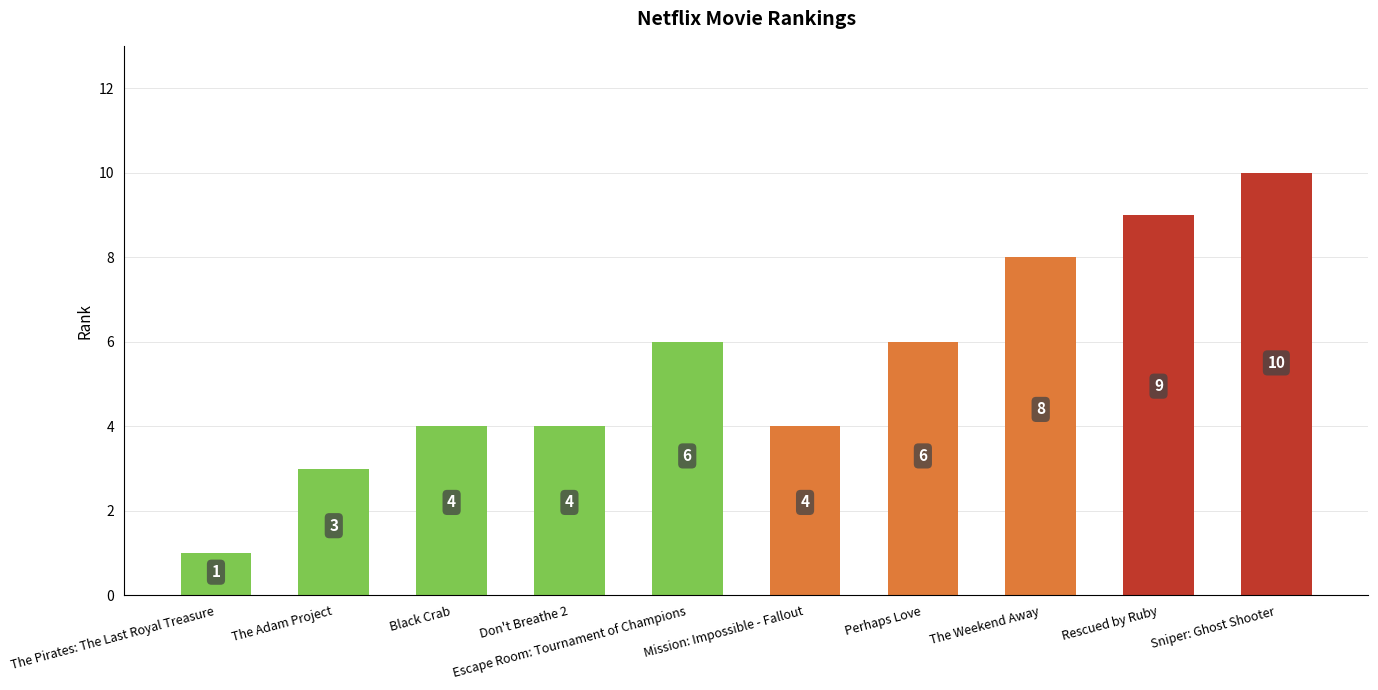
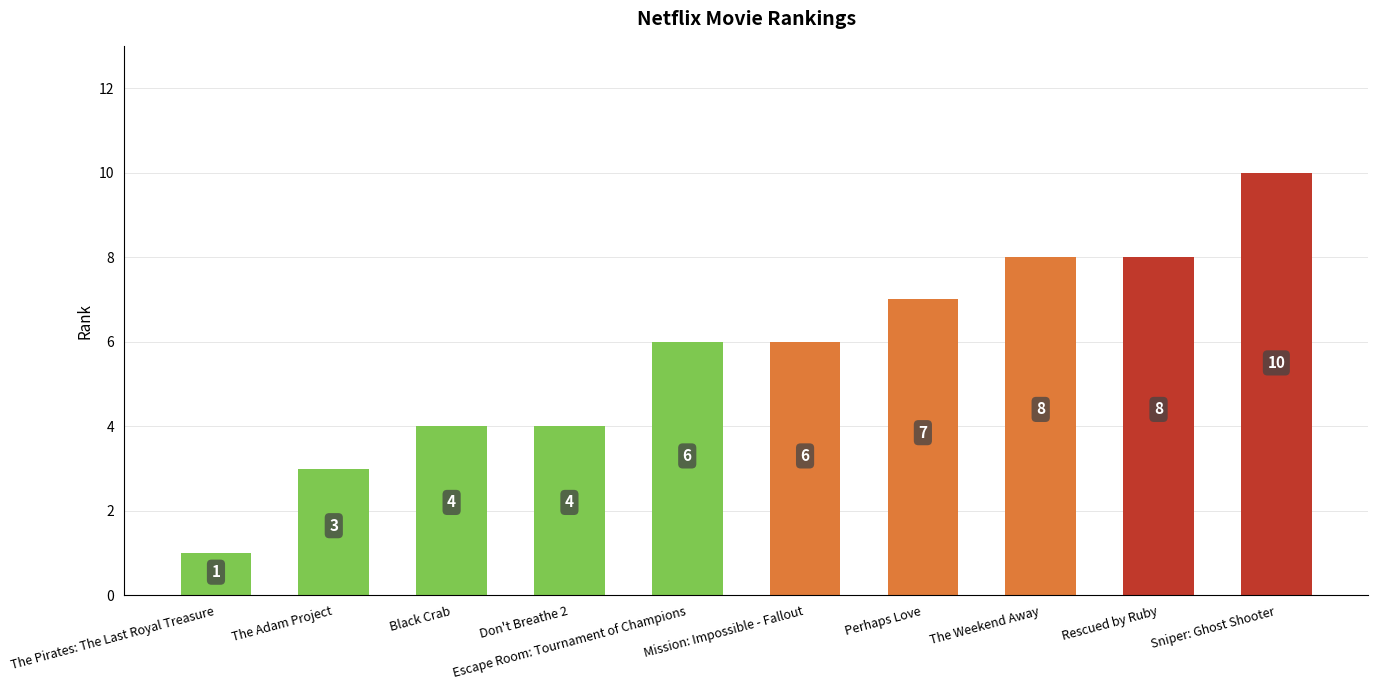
Mission: Impossible - Fallout: 4 -> 6
Perhaps Love: 6 -> 7
Rescued by Ruby: 9 -> 8
